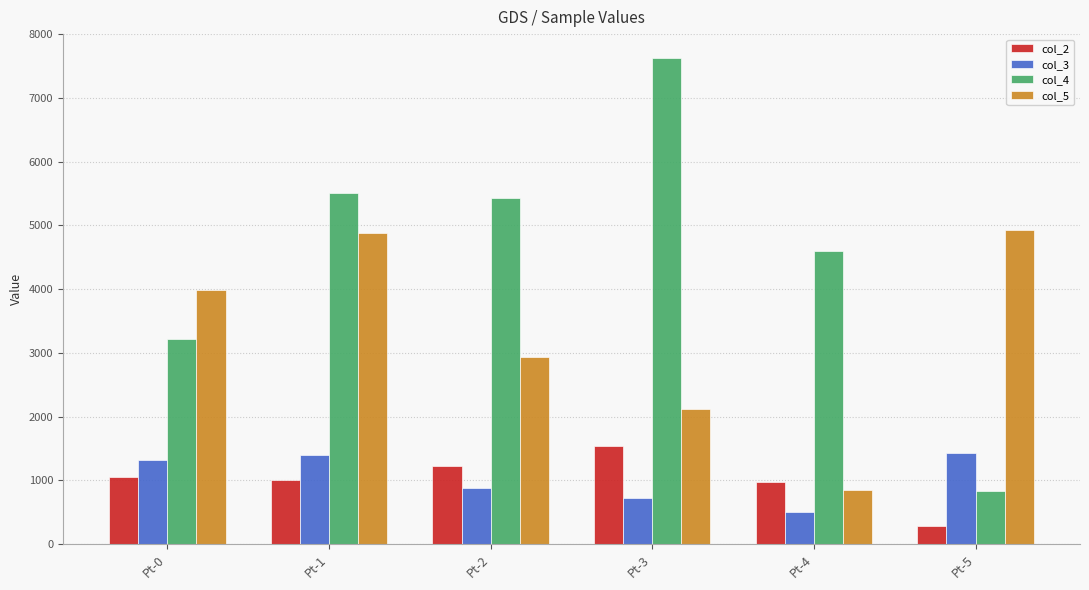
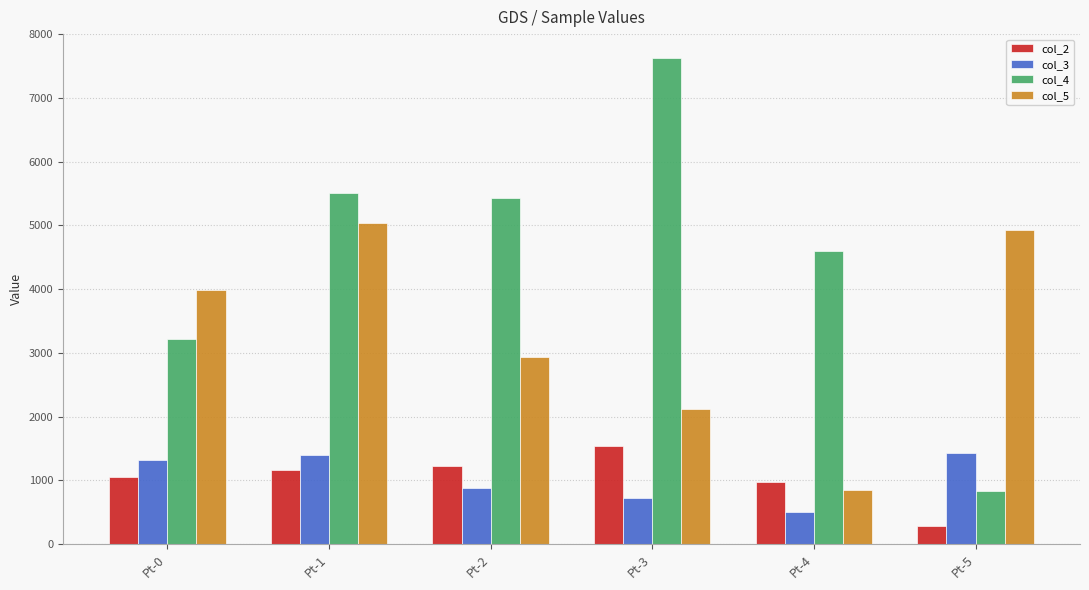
col_2, Pt-1: 1000 -> 1200
col_5, Pt-1: 4900 -> 5000
